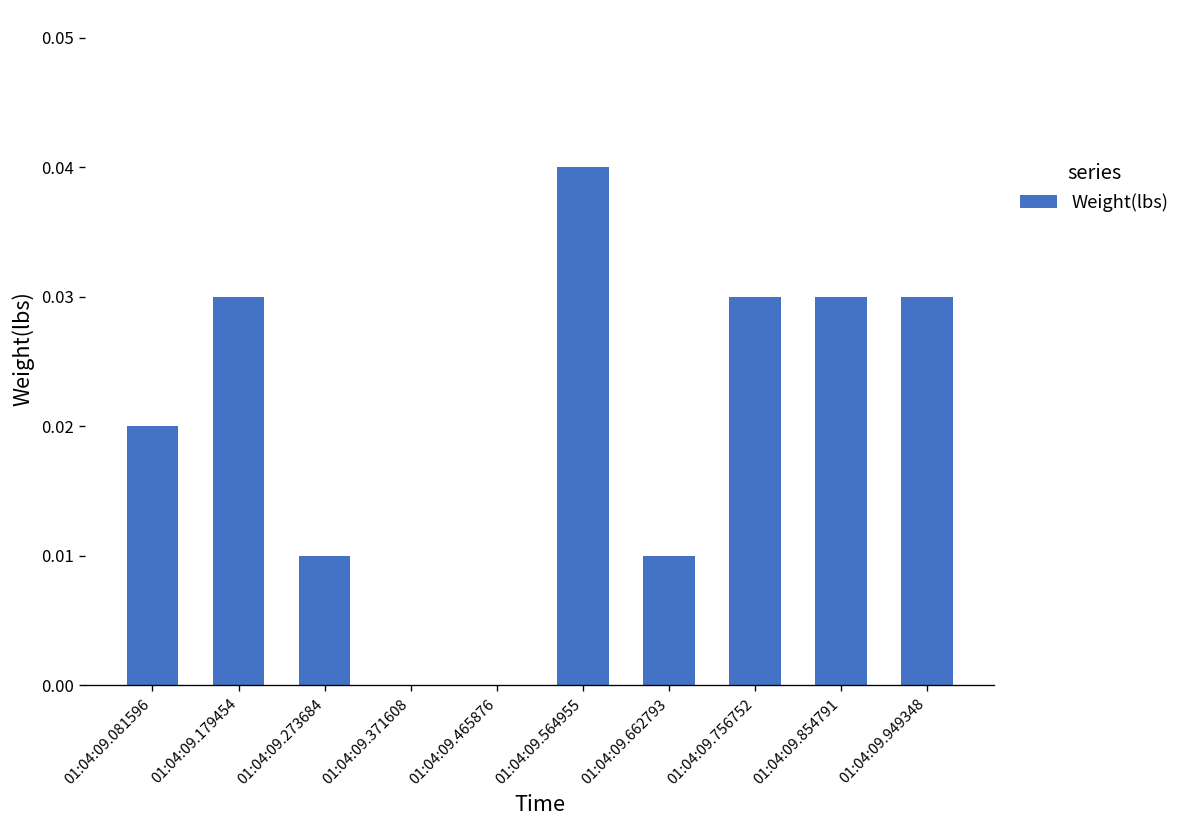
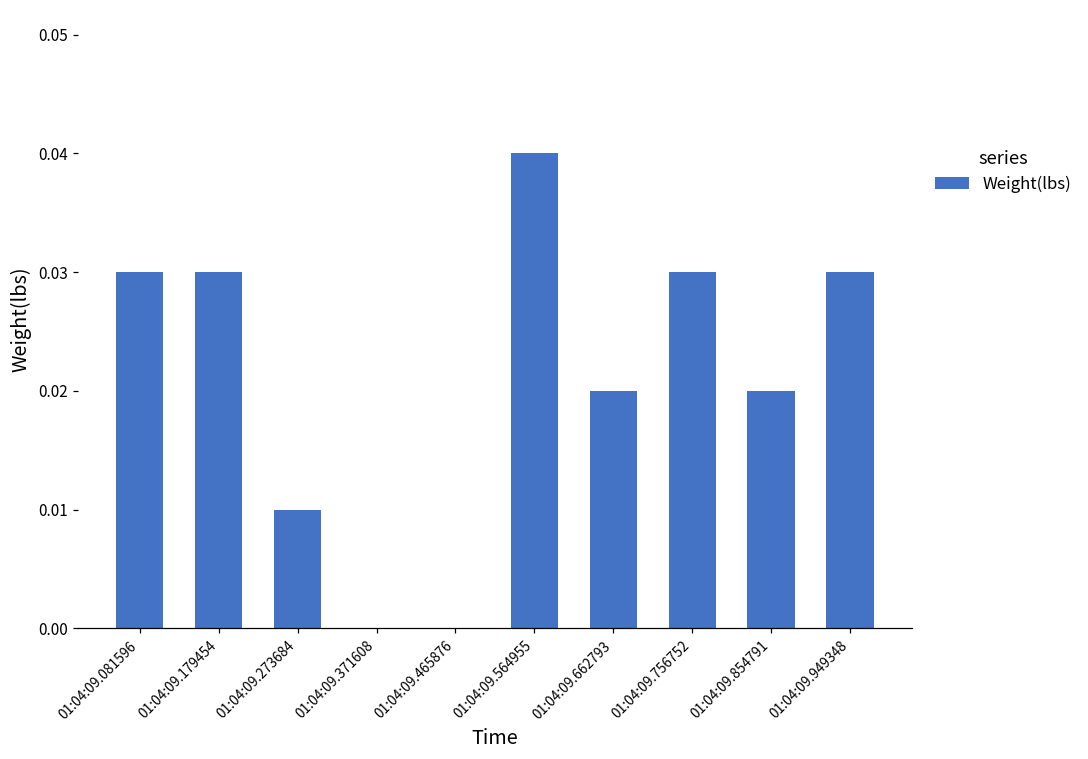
01:04:09.081596: 0.02 -> 0.03
01:04:09.662793: 0.01 -> 0.02
01:04:09.854791: 0.03 -> 0.02
